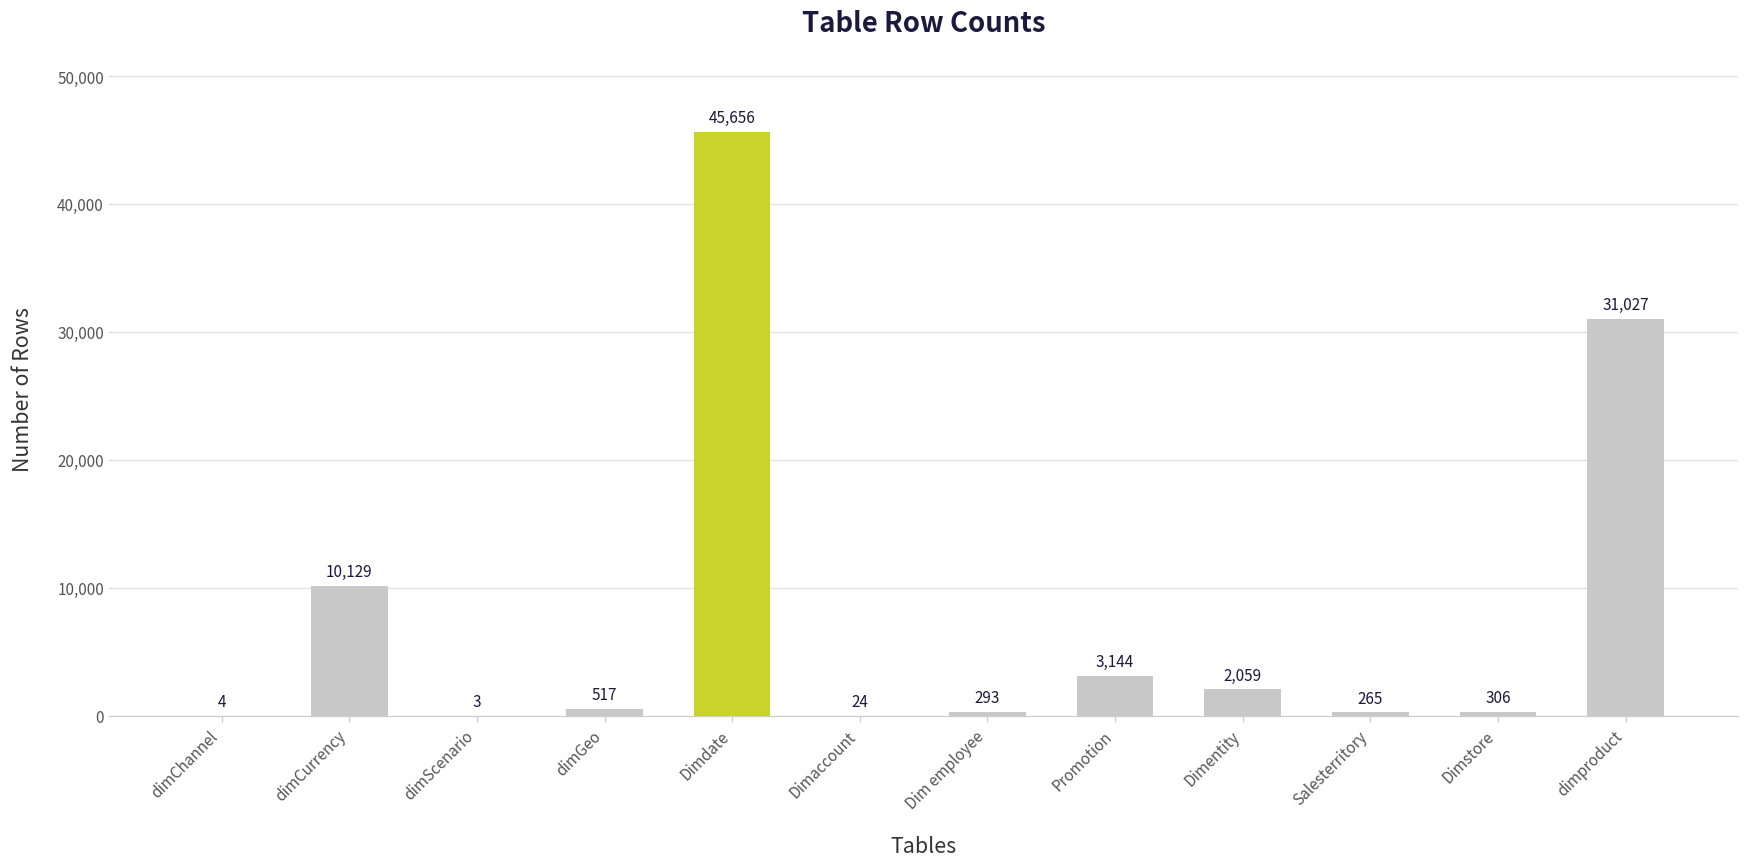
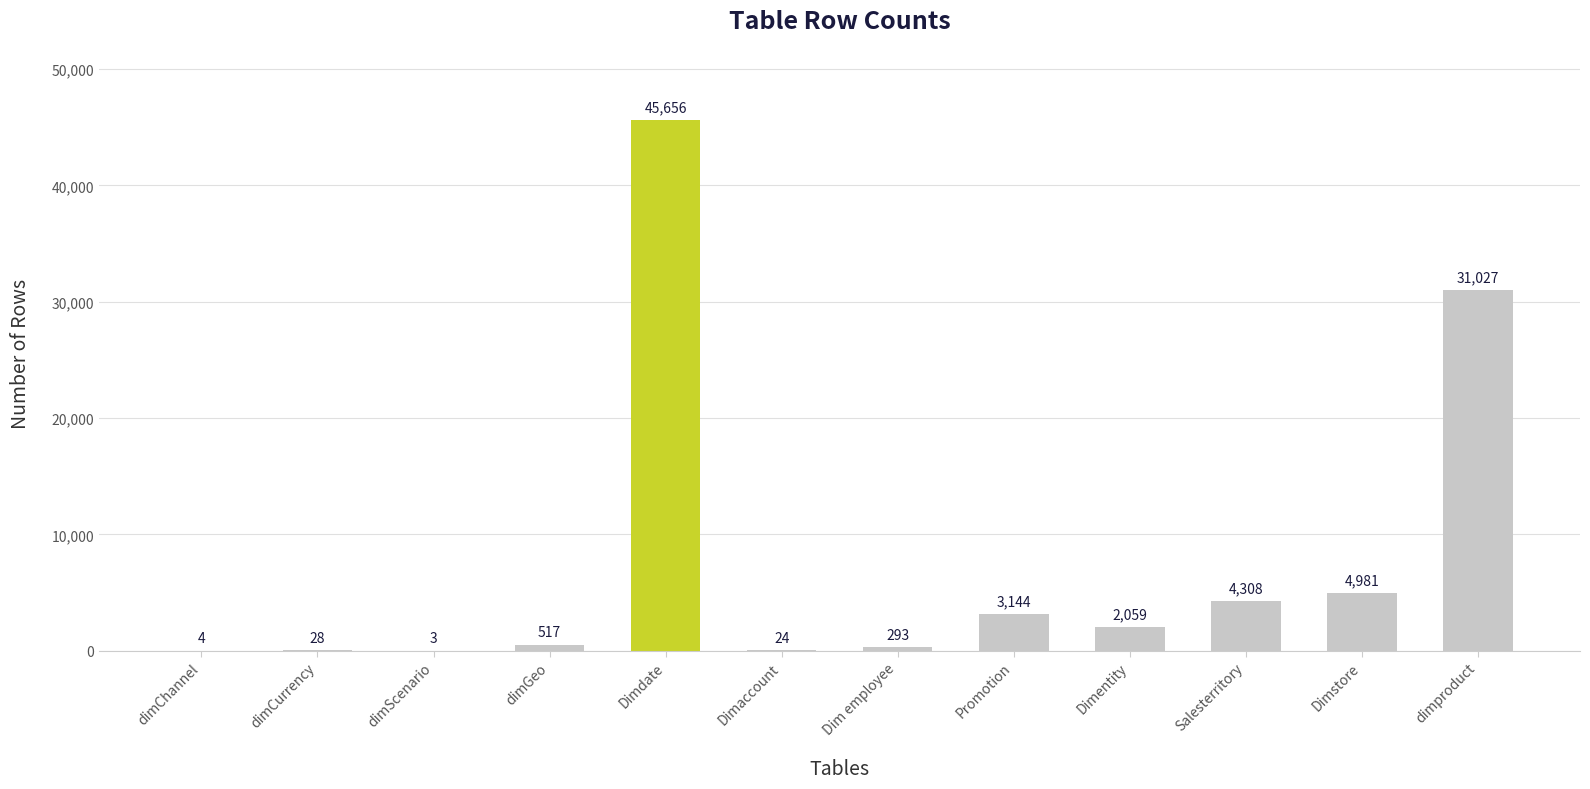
dimCurrency: 10,129 -> 28
Salesterritory: 265 -> 4,308
Dimstore: 306 -> 4,981
